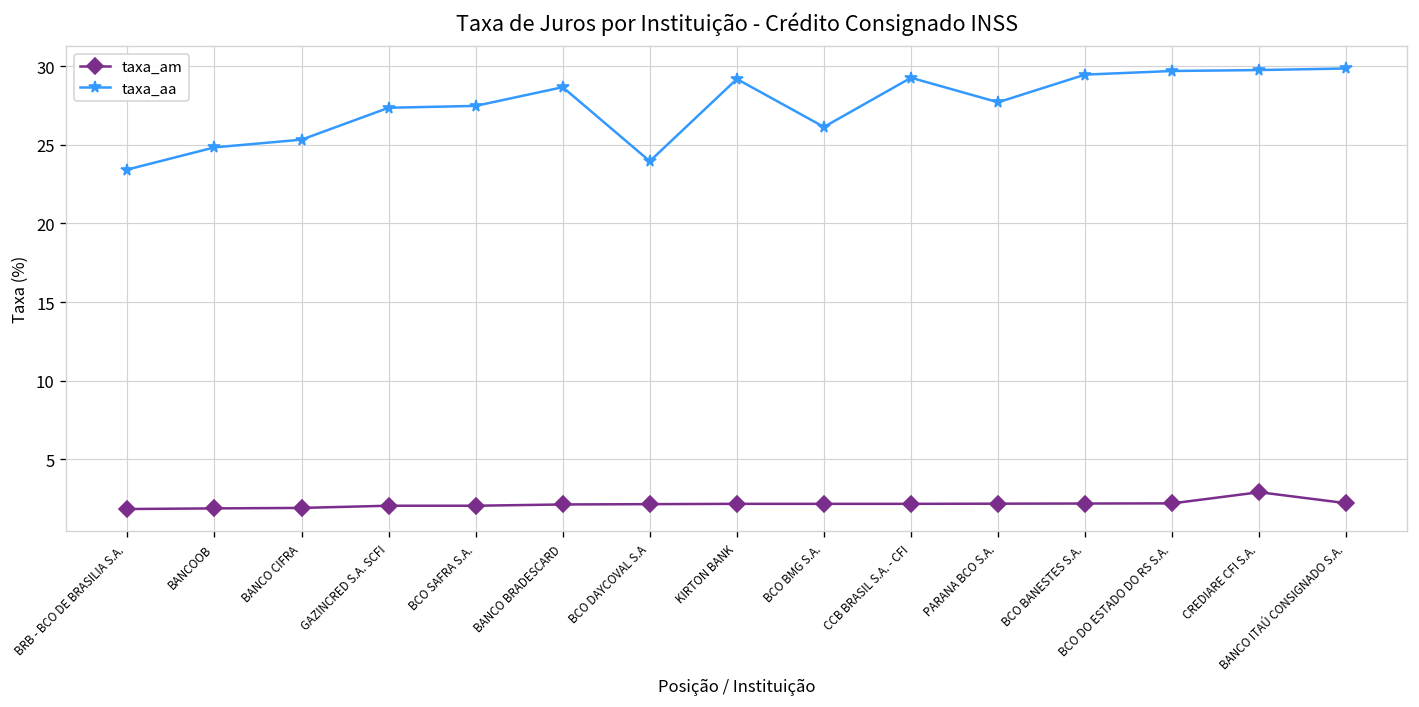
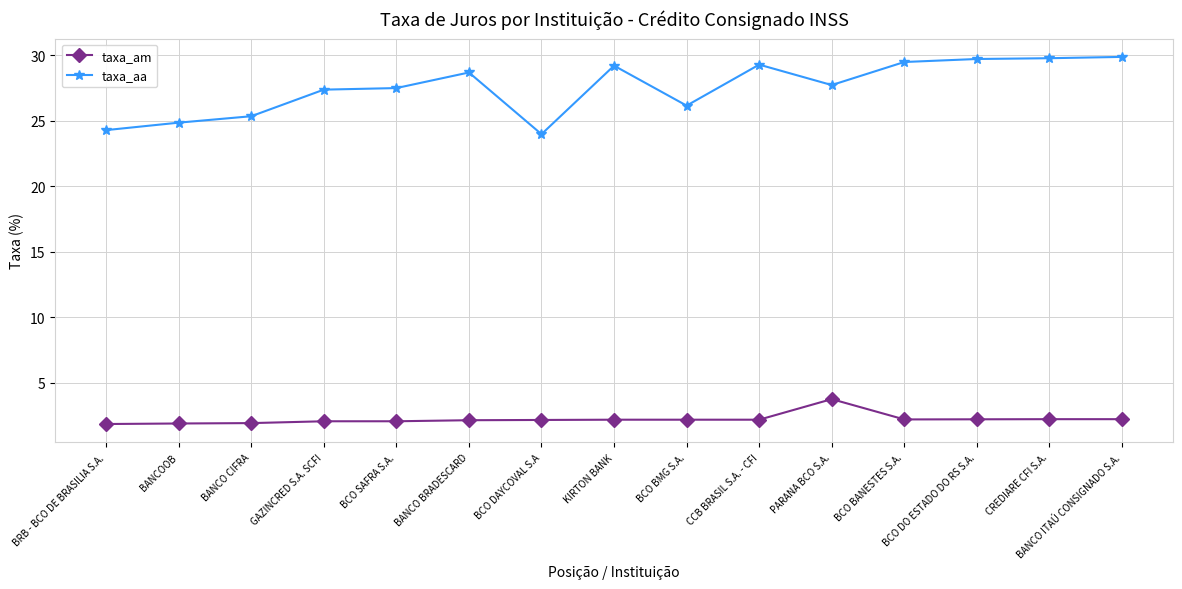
taxa_aa, BRB - BCO DE BRASILIA S.A.: 23.4 -> 24.3
taxa_am, PARANA BCO S.A.: 2.2 -> 3.7
taxa_am, CREDIARE CFI S.A.: 2.9 -> 2.2
